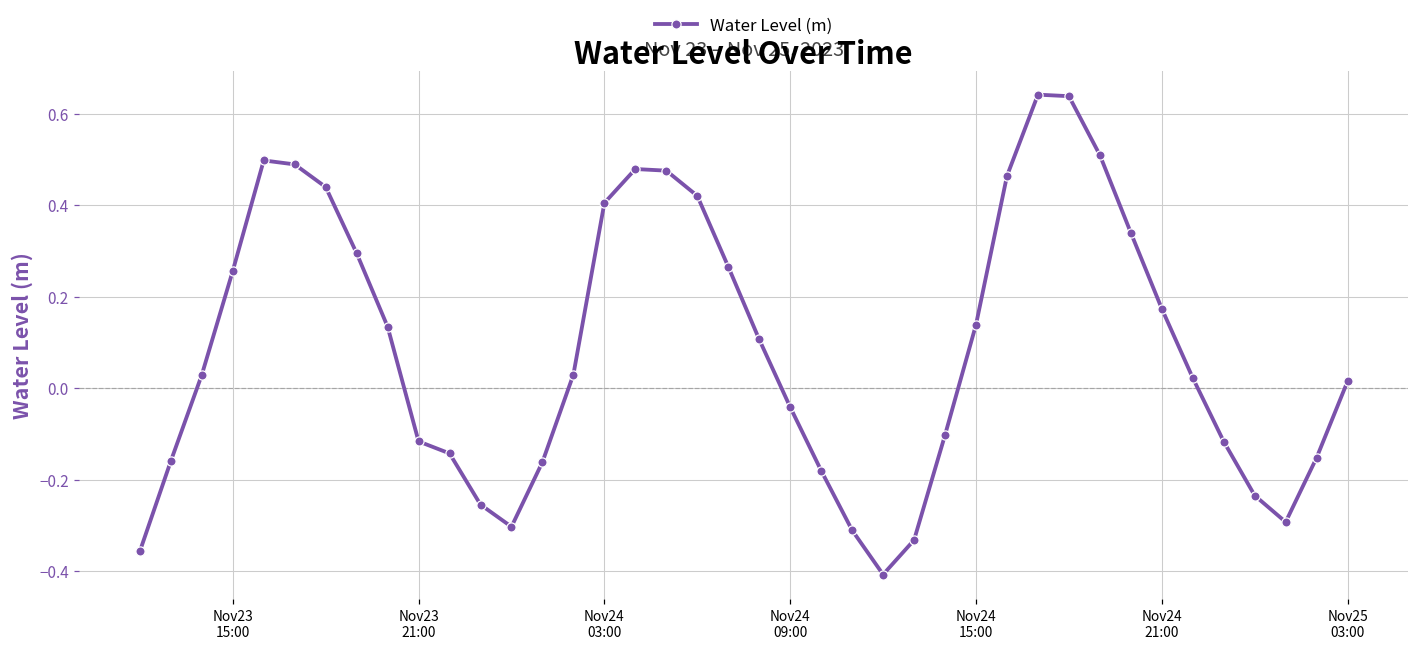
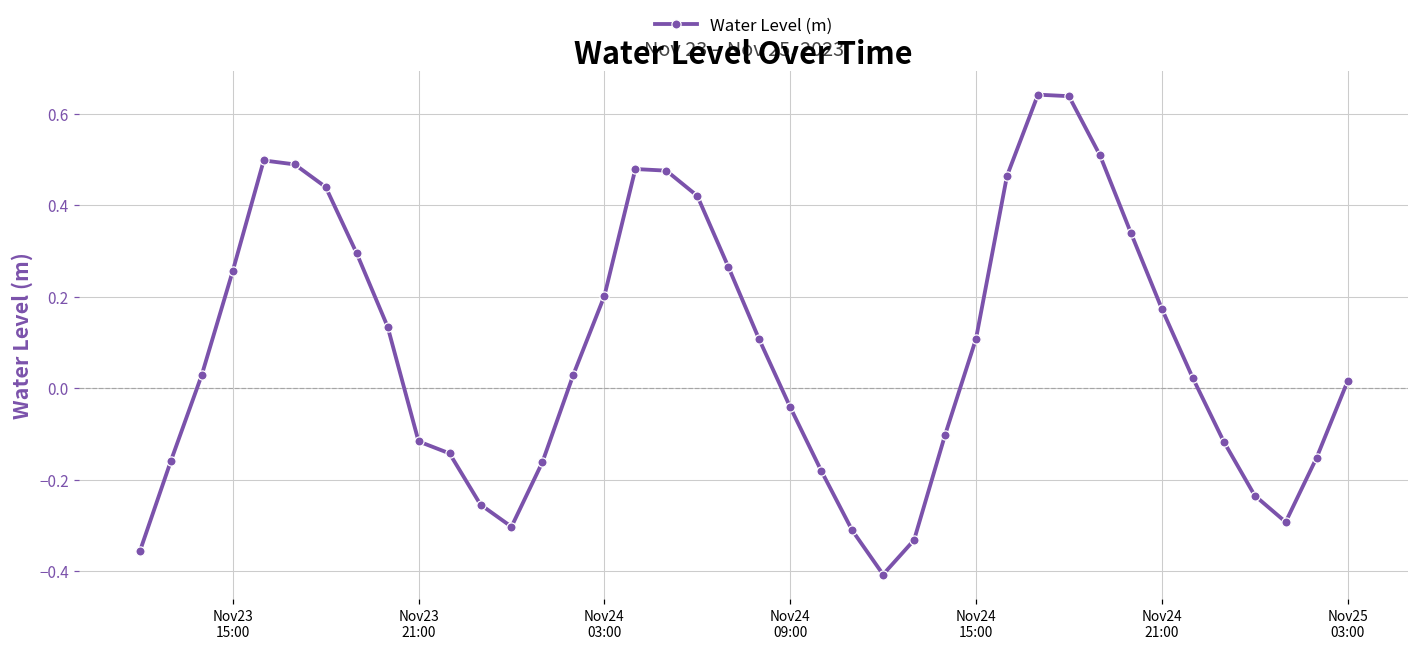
Nov24 03:00: 0.40 -> 0.20
Nov24 15:00: 0.14 -> 0.11
